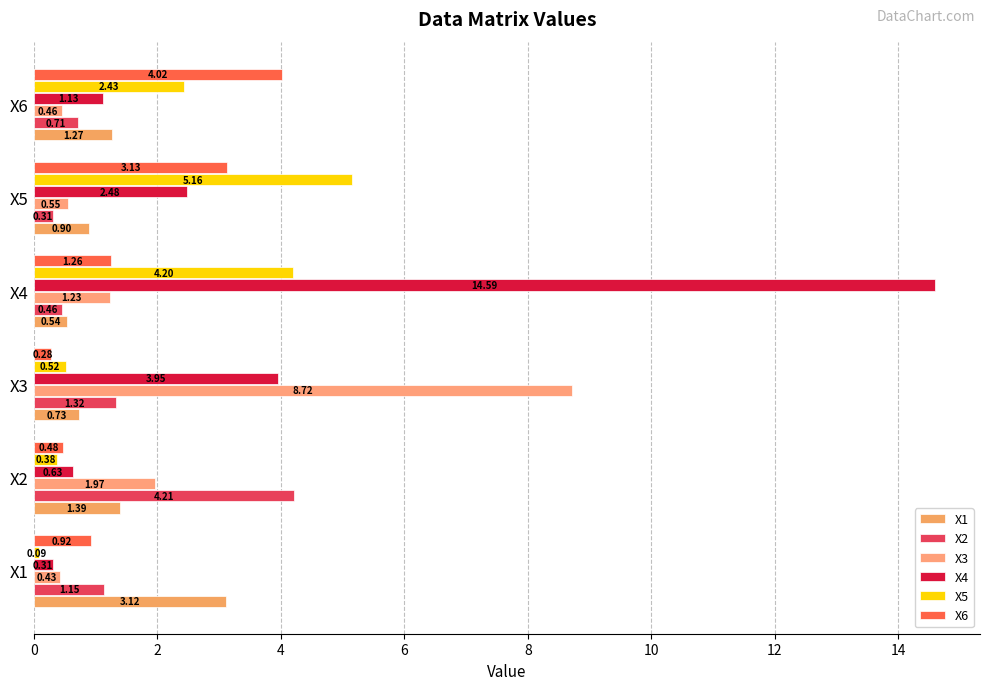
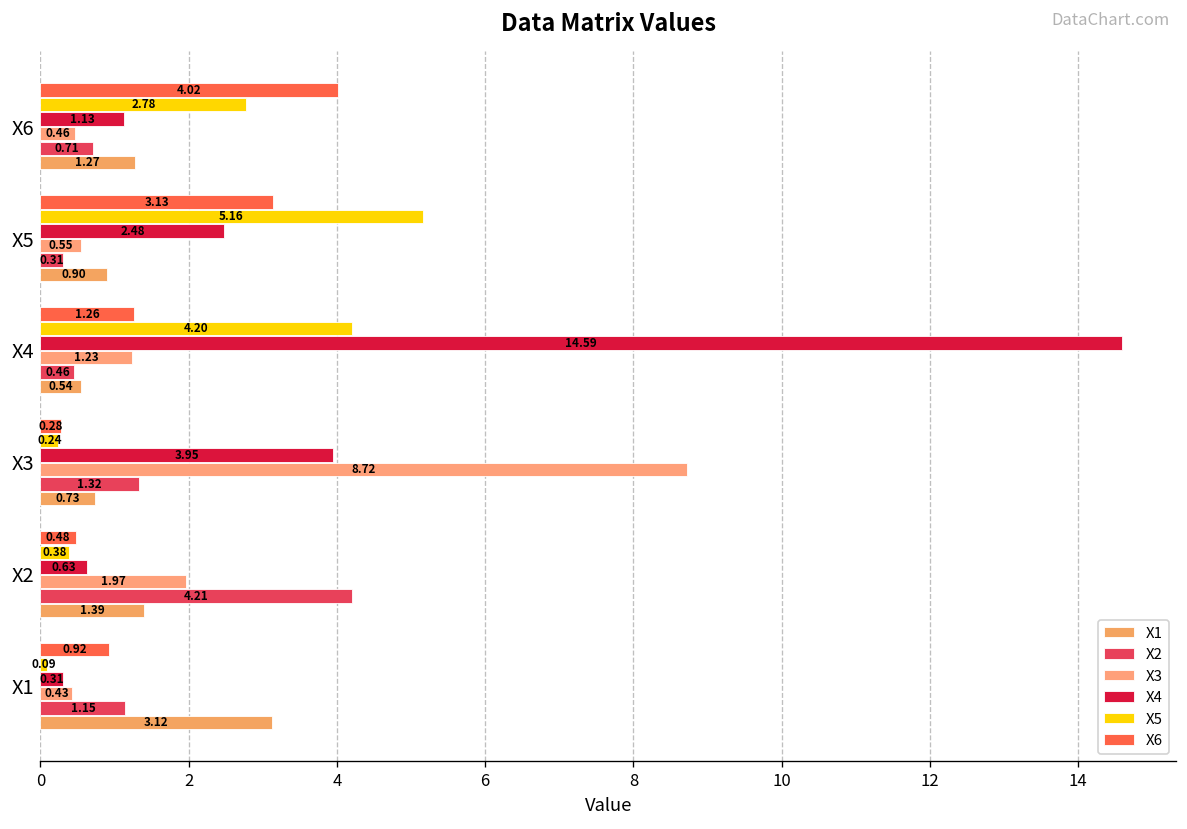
X5, X6: 2.43 -> 2.78
X5, X3: 0.52 -> 0.24
